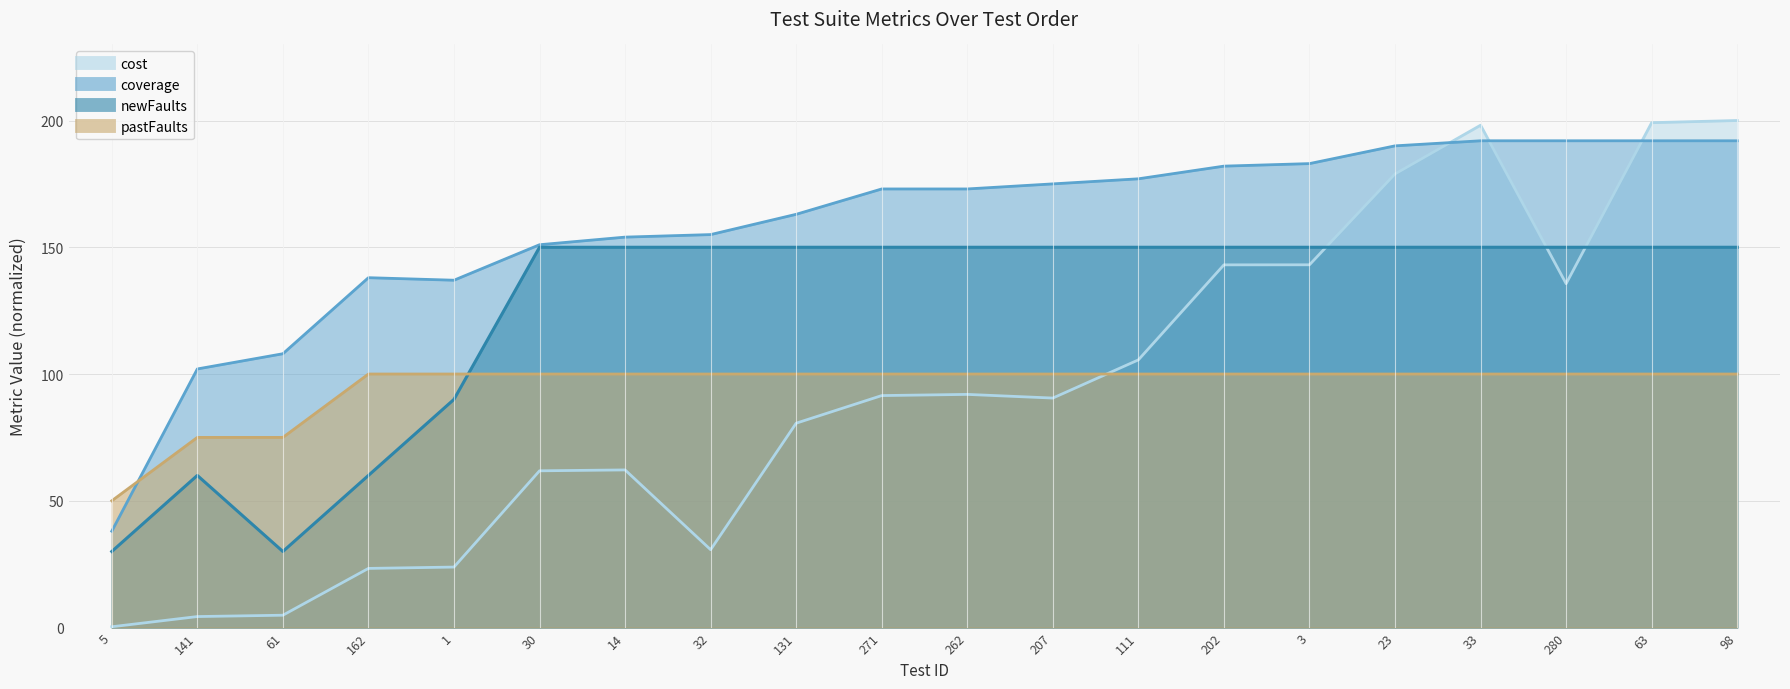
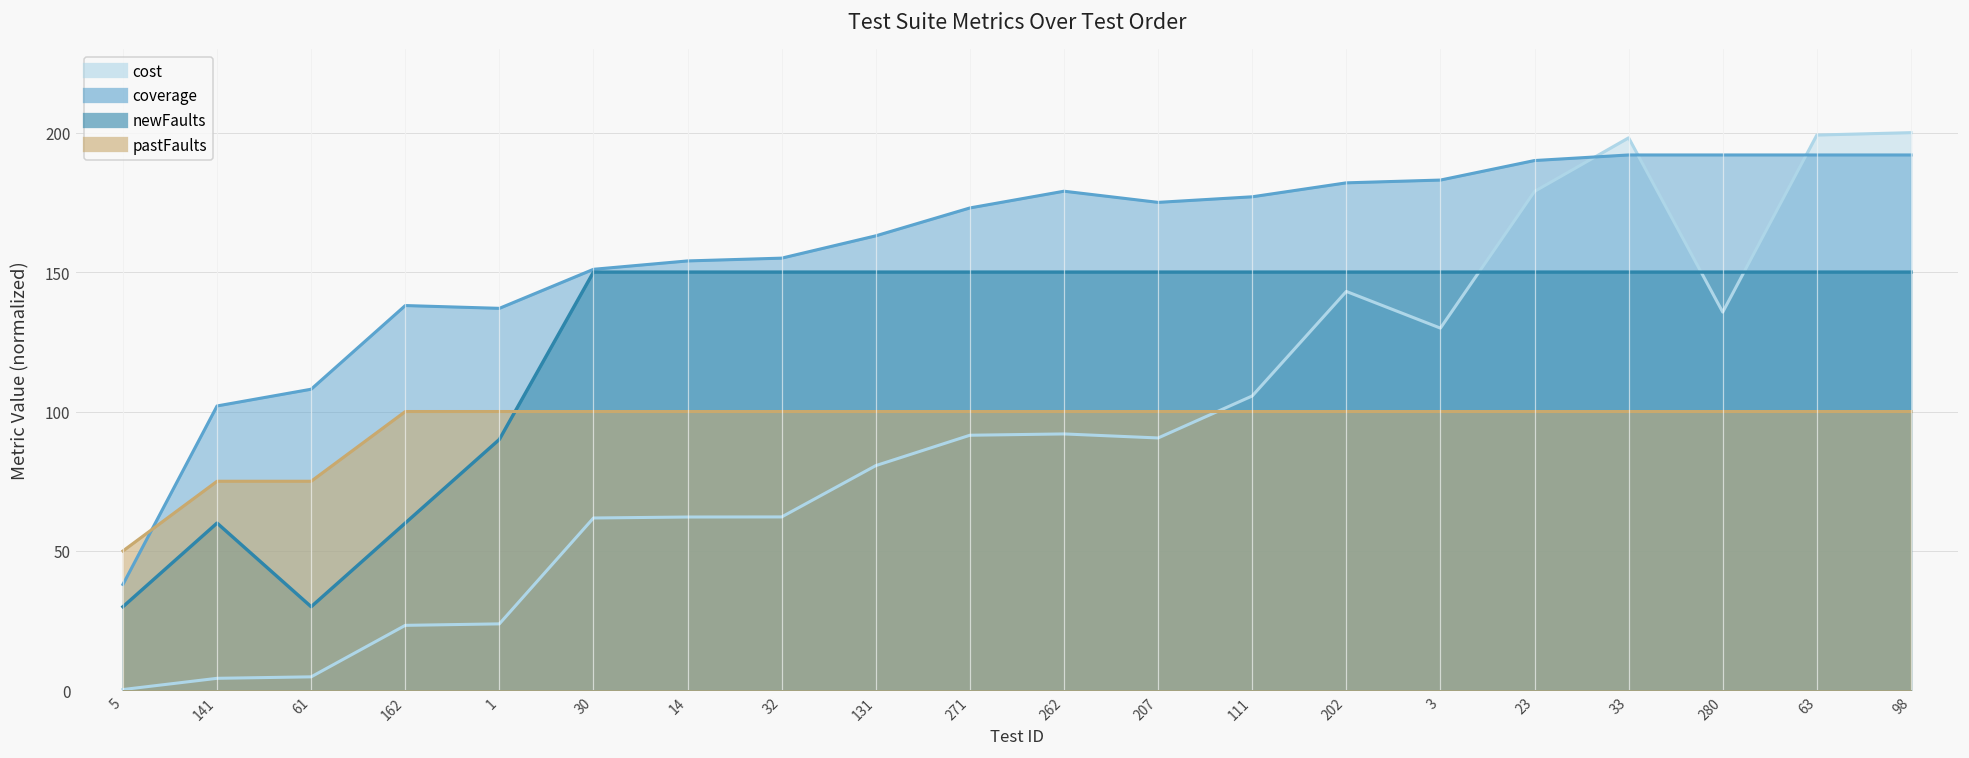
cost, 32: 31 -> 62
coverage, 262: 173 -> 179
cost, 3: 143 -> 130
